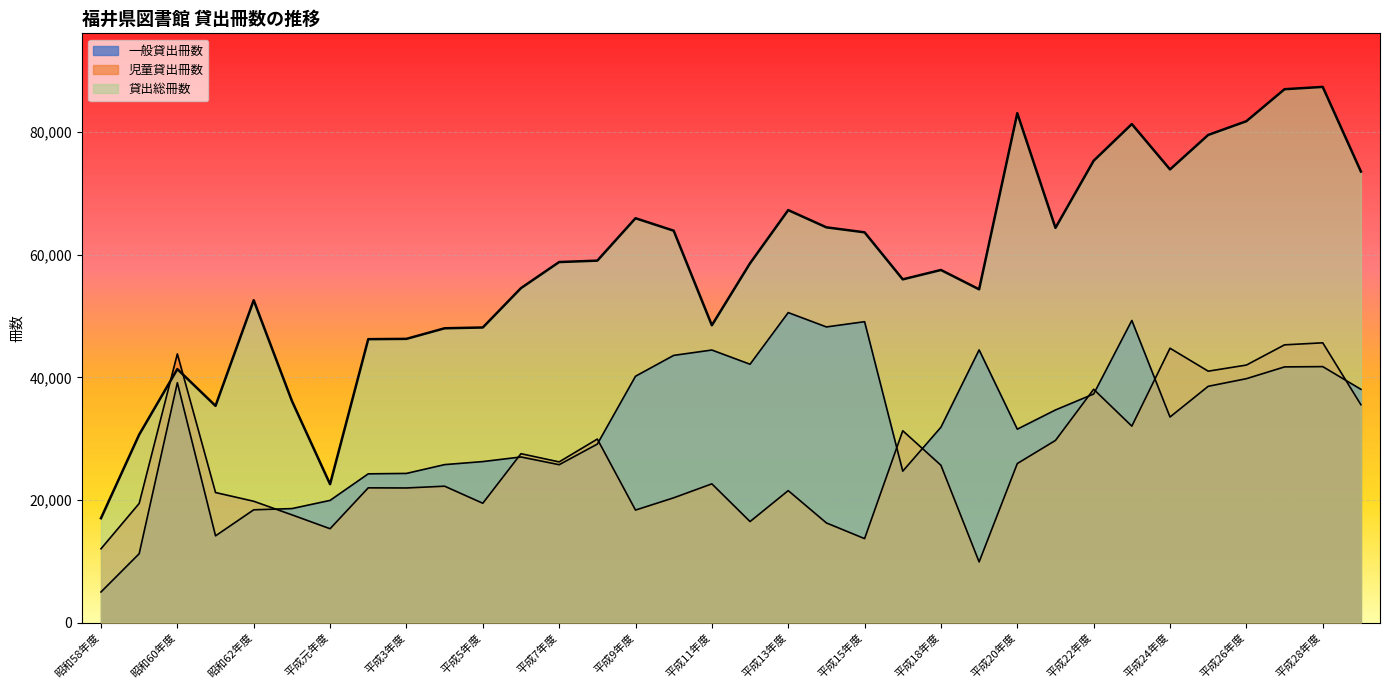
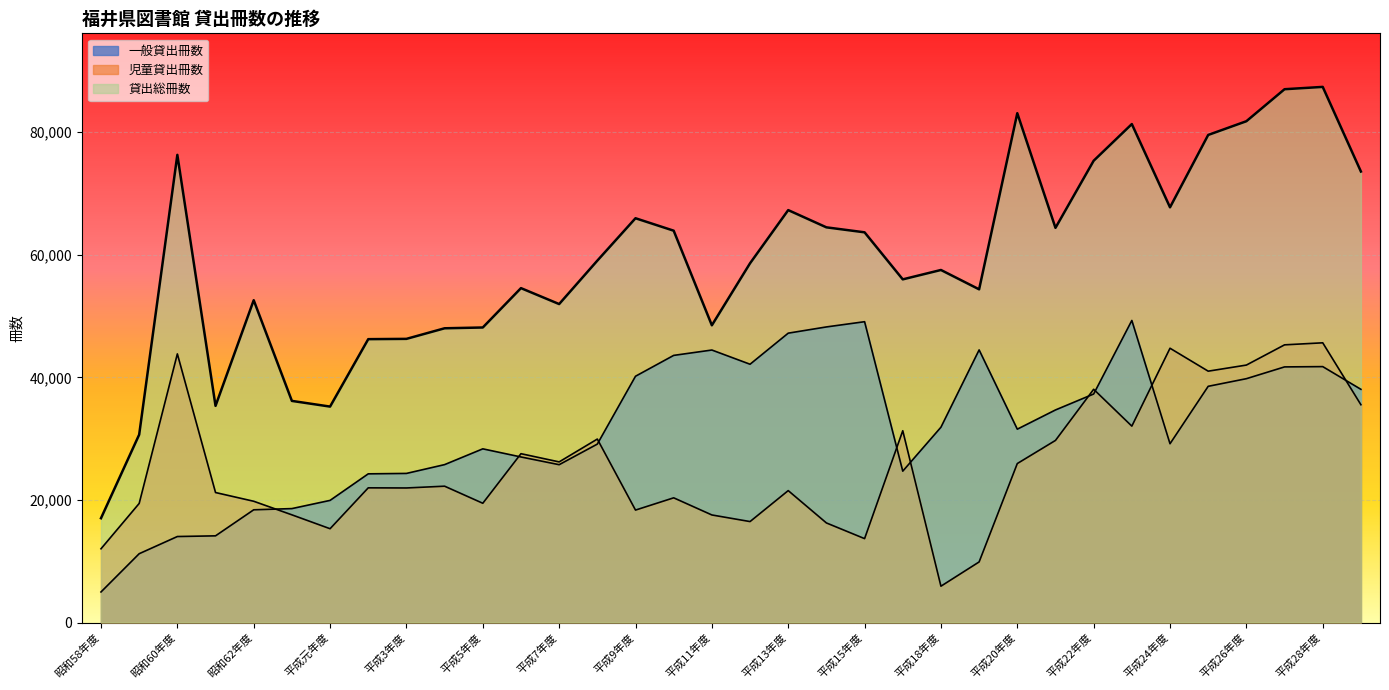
一般貸出冊数, 昭和60年度: 39,000 -> 14,000
貸出総冊数, 昭和60年度: 41,000 -> 76,000
貸出総冊数, 平成元年度: 23,000 -> 35,000
一般貸出冊数, 平成5年度: 26,000 -> 28,000
貸出総冊数, 平成7年度: 59,000 -> 52,000
児童貸出冊数, 平成11年度: 23,000 -> 18,000
一般貸出冊数, 平成13年度: 51,000 -> 47,000
児童貸出冊数, 平成18年度: 26,000 -> 6,000
一般貸出冊数, 平成24年度: 34,000 -> 29,000
貸出総冊数, 平成24年度: 74,000 -> 68,000
